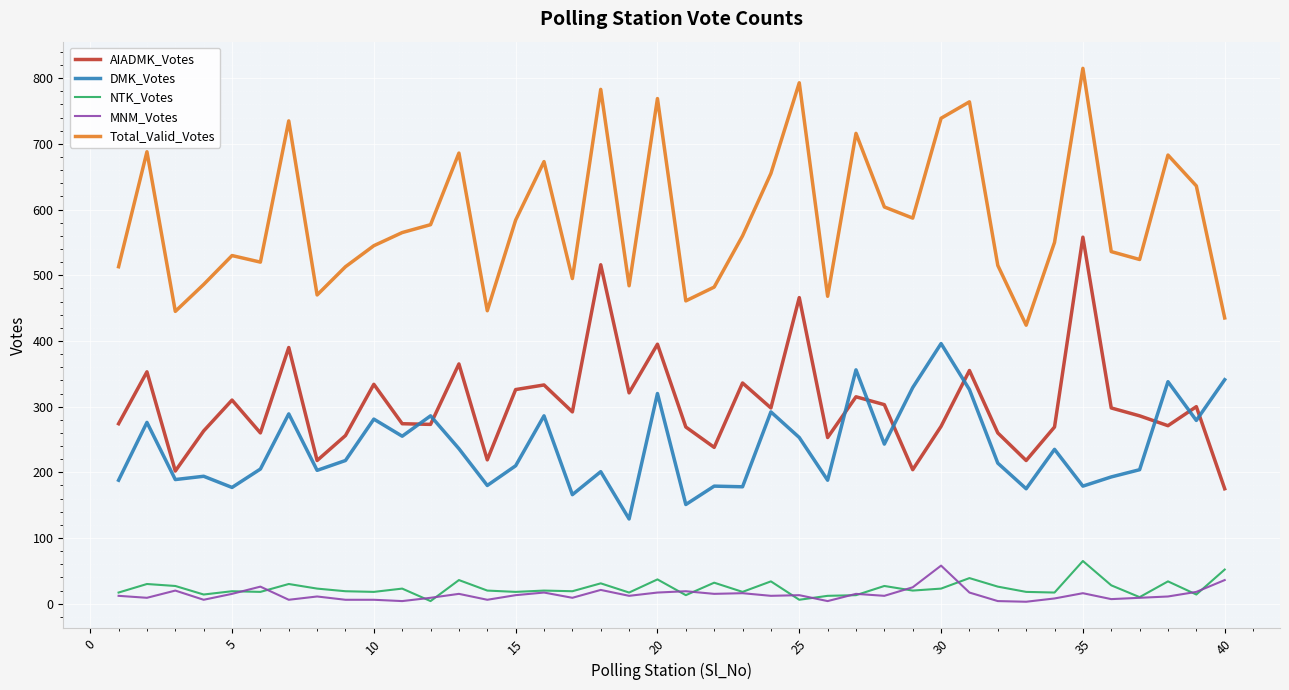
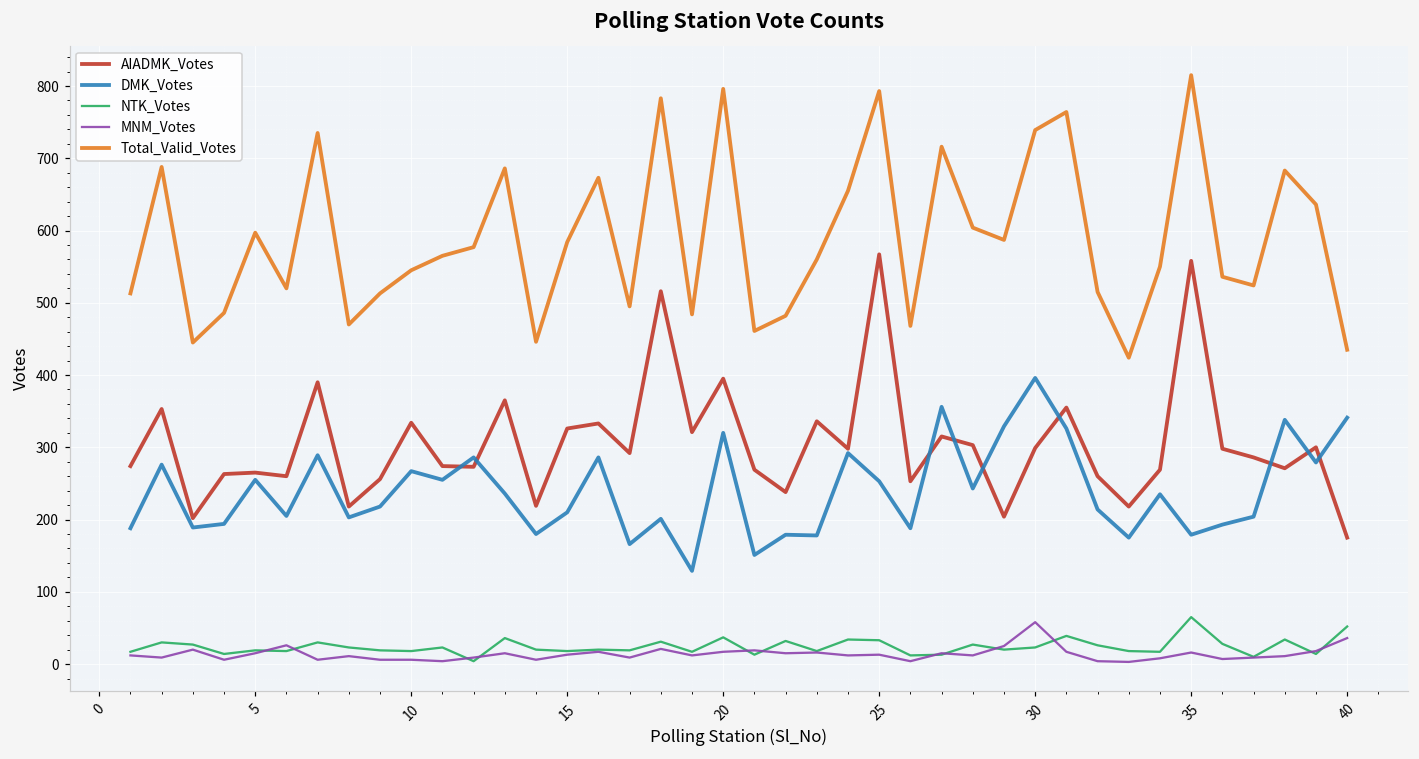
AIADMK_Votes, 5: 310 -> 270
DMK_Votes, 5: 180 -> 260
Total_Valid_Votes, 5: 530 -> 600
DMK_Votes, 10: 280 -> 270
Total_Valid_Votes, 20: 770 -> 800
AIADMK_Votes, 25: 470 -> 570
NTK_Votes, 25: 10 -> 30
AIADMK_Votes, 30: 270 -> 300
